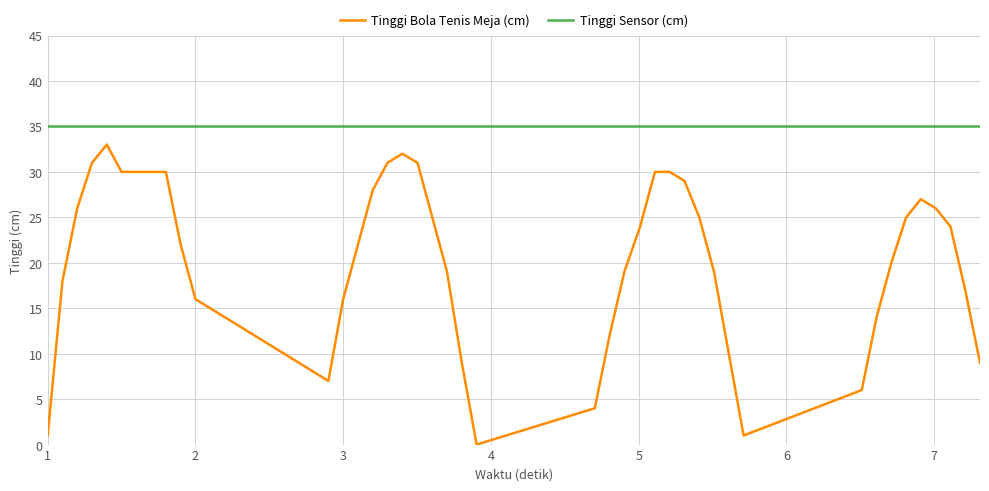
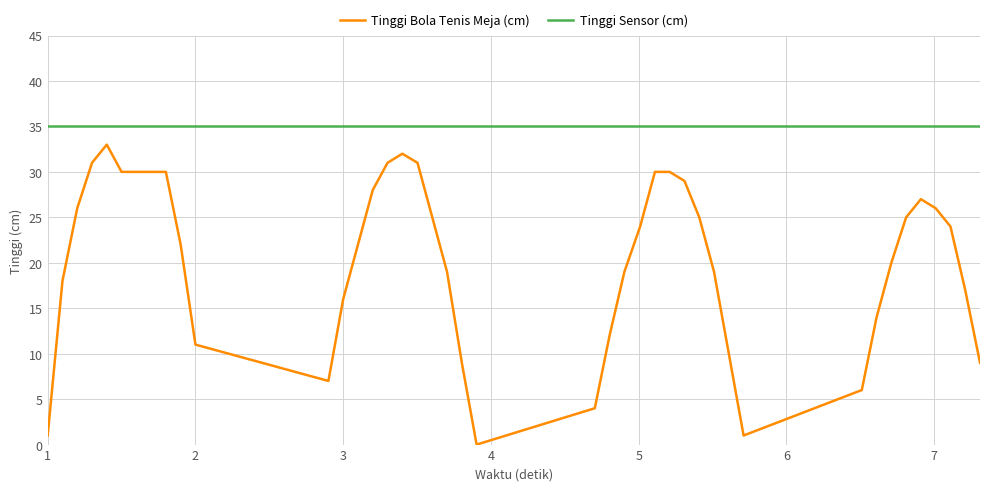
Tinggi Bola Tenis Meja (cm), 2: 16 -> 11
